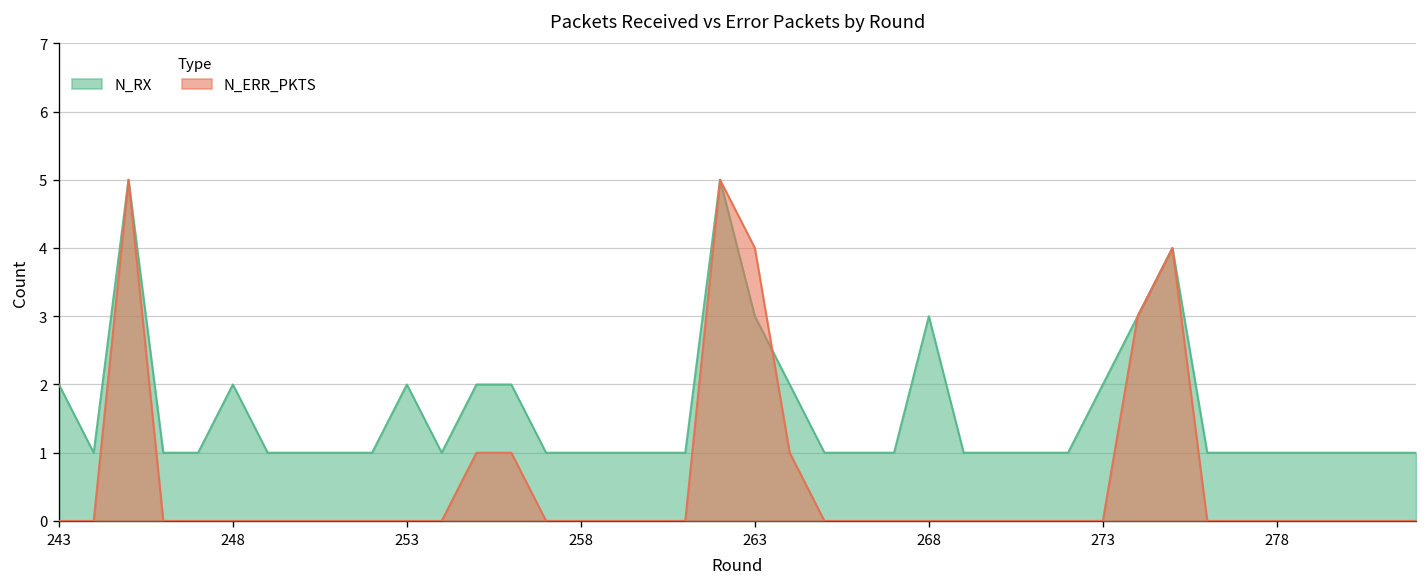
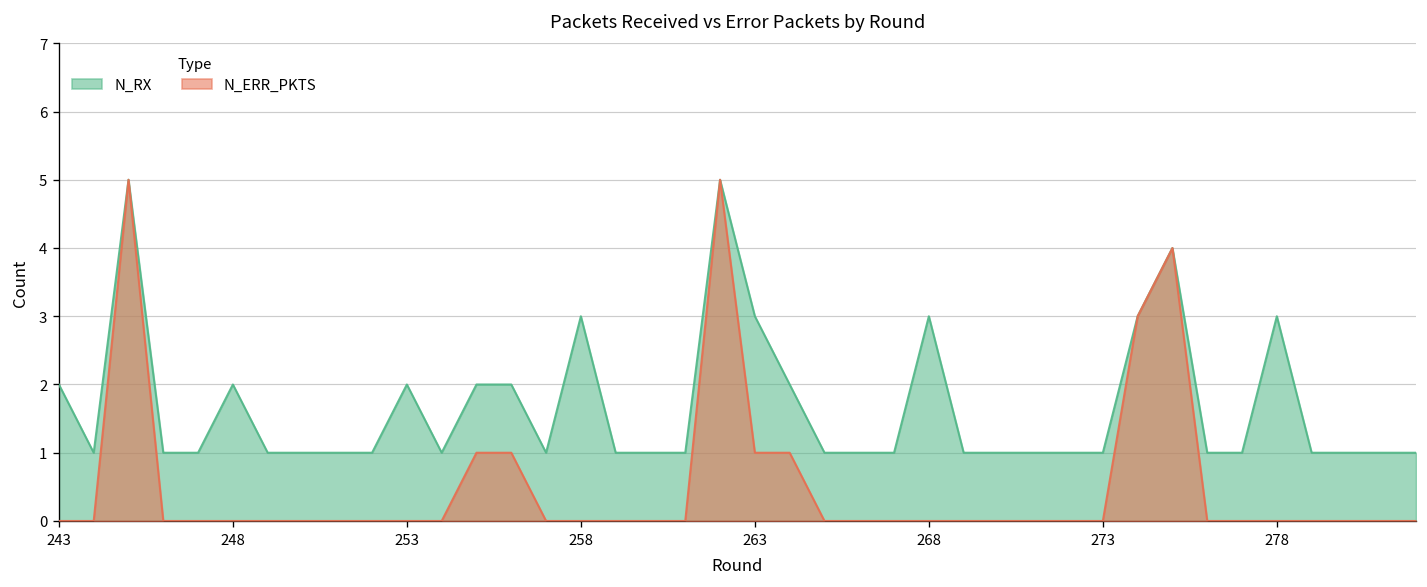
N_RX, 258: 1 -> 3
N_ERR_PKTS, 263: 4 -> 1
N_RX, 273: 2 -> 1
N_RX, 278: 1 -> 3
